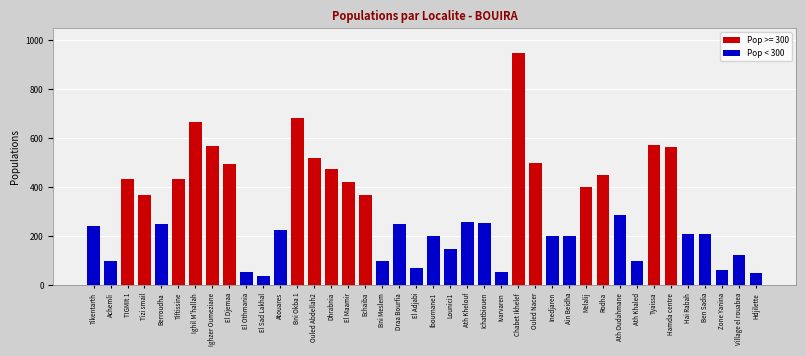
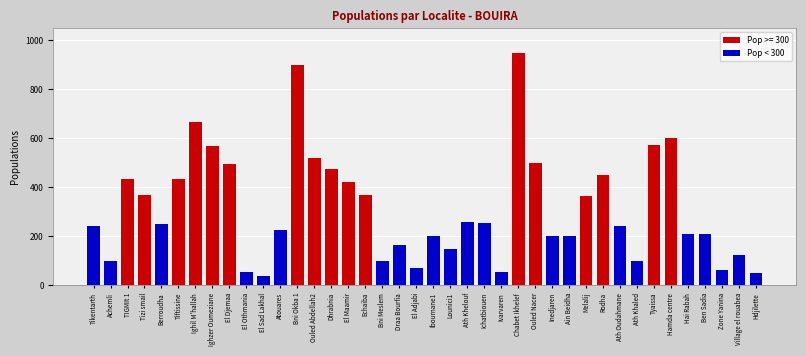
Pop >= 300, Bni Okba 1: 680 -> 900
Pop < 300, Draa Bourfia: 250 -> 170
Pop >= 300, Melalij: 400 -> 360
Pop < 300, Ath Oudahmane: 290 -> 240
Pop >= 300, Hamda centre: 570 -> 600
